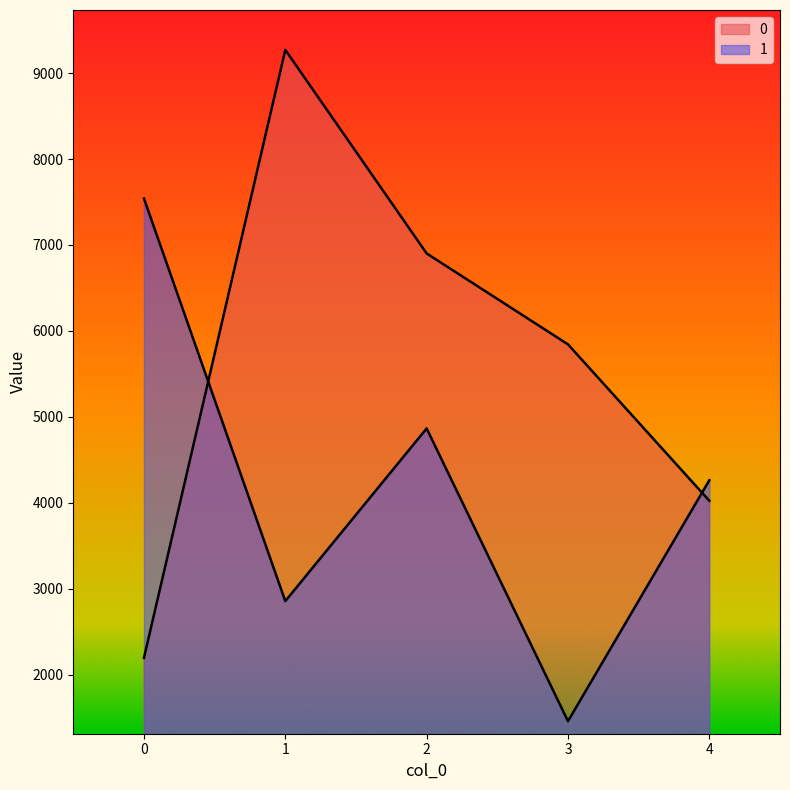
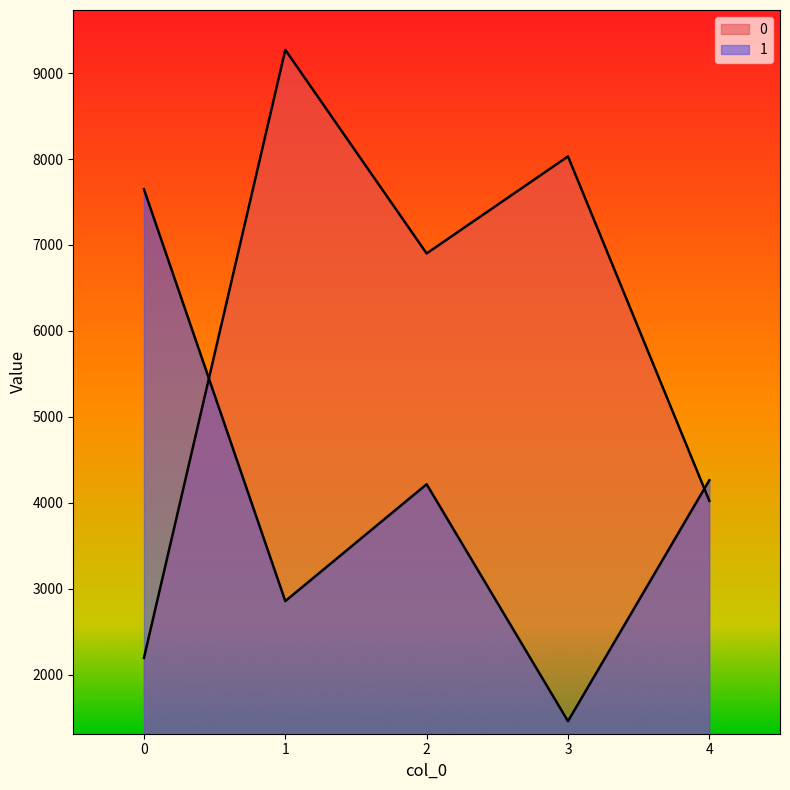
1, 0: 7500 -> 7600
1, 2: 4900 -> 4200
0, 3: 5800 -> 8000
